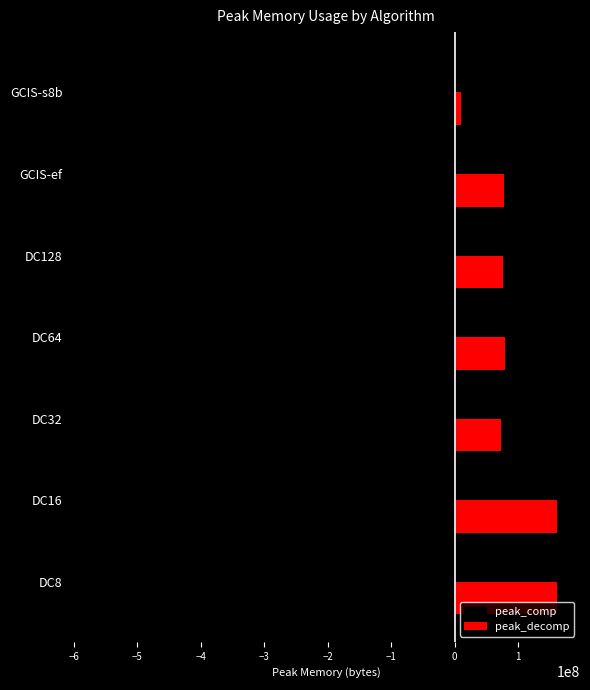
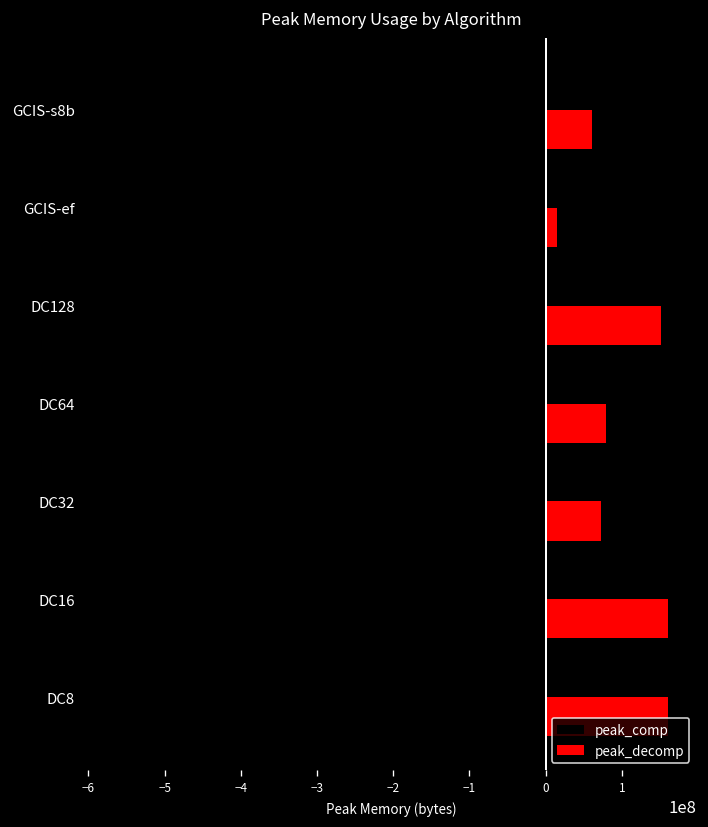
peak_decomp, GCIS-s8b: 10000000 -> 60000000
peak_decomp, GCIS-ef: 80000000 -> 20000000
peak_decomp, DC128: 80000000 -> 150000000
